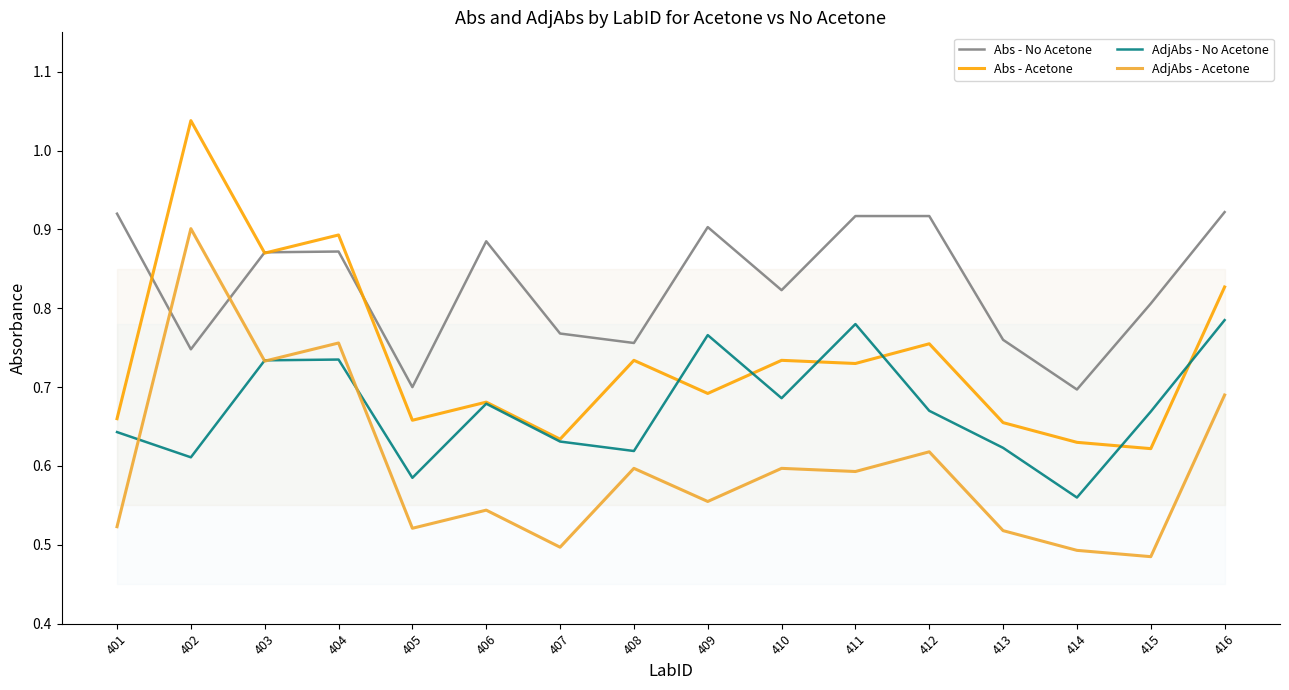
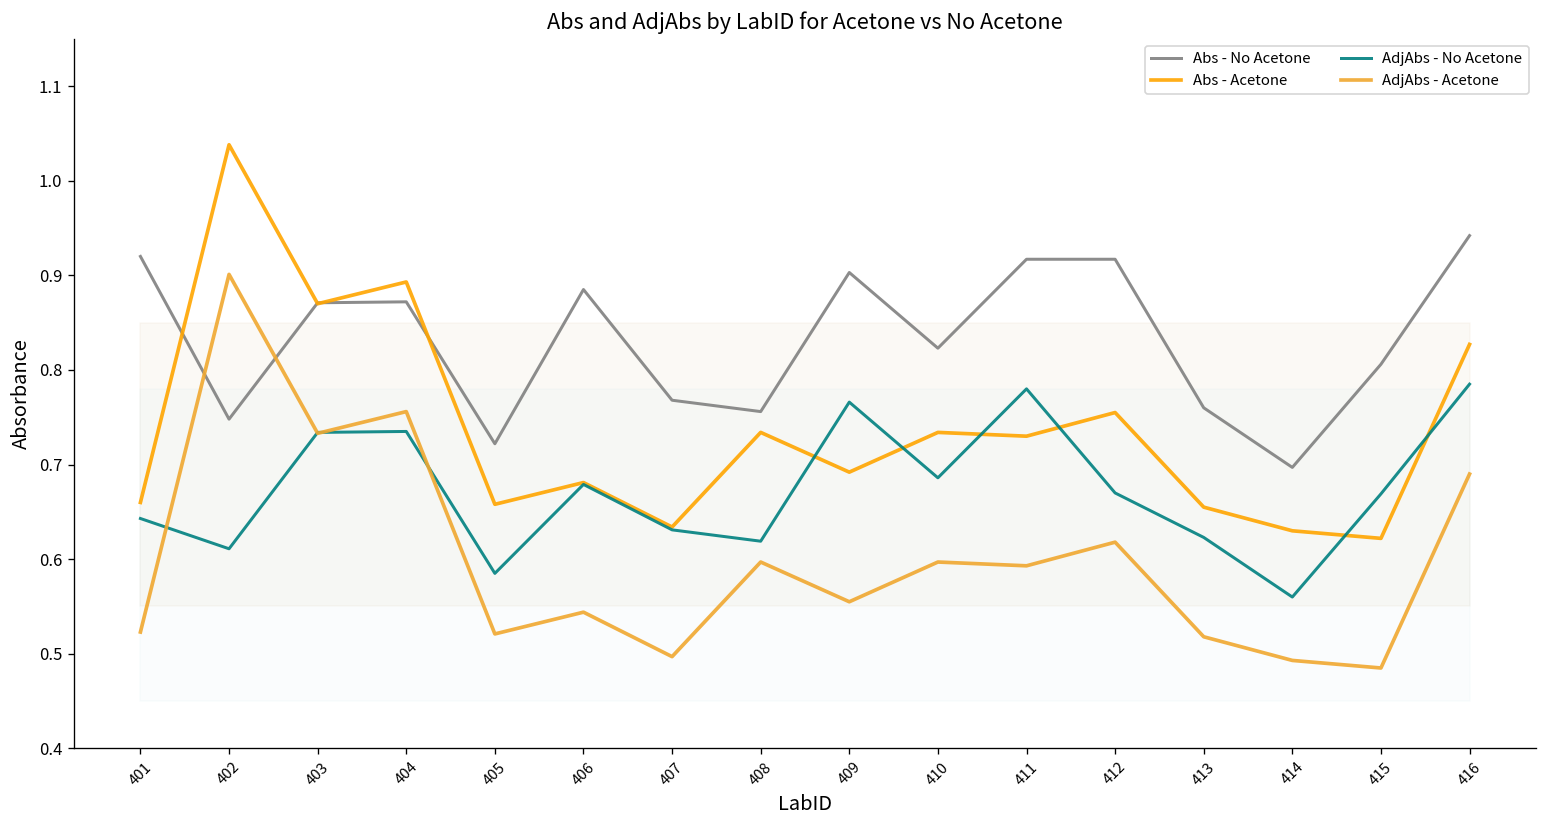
Abs - No Acetone, 405: 0.70 -> 0.72
Abs - No Acetone, 416: 0.92 -> 0.94
